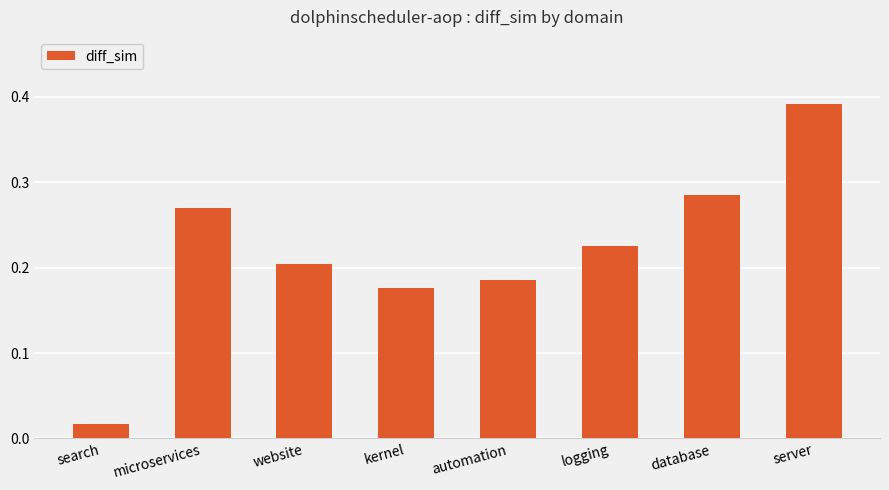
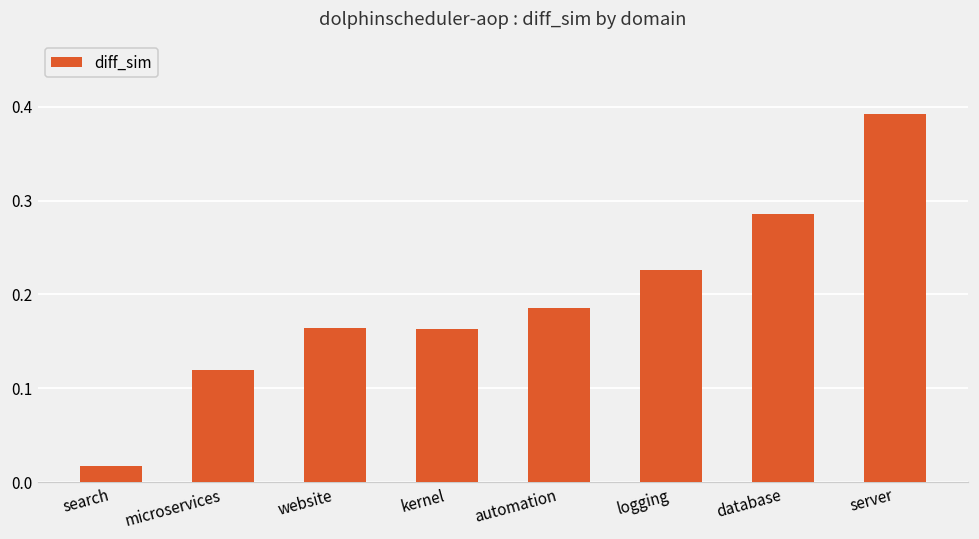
microservices: 0.27 -> 0.12
website: 0.20 -> 0.16
kernel: 0.18 -> 0.16
